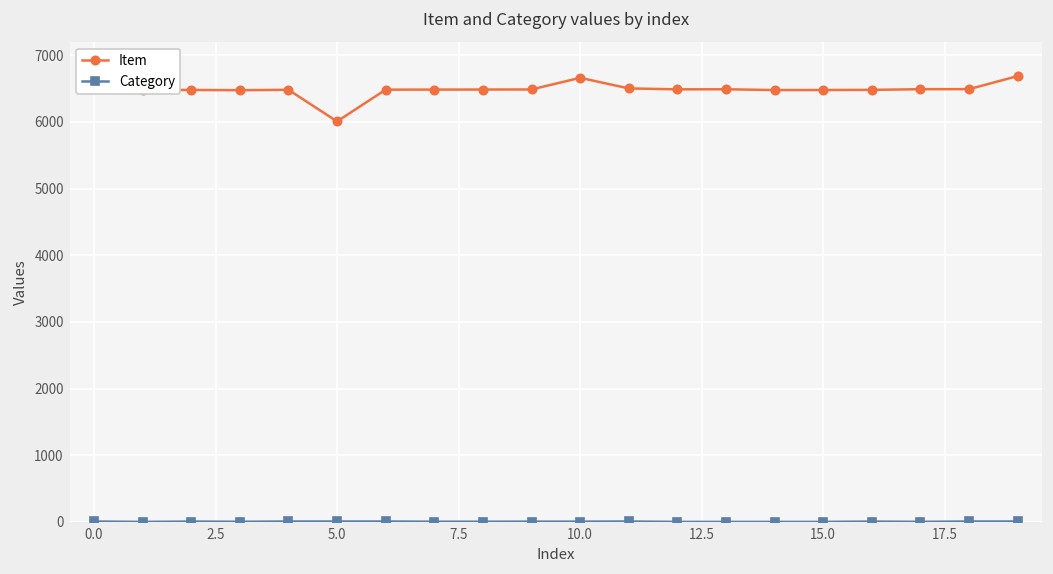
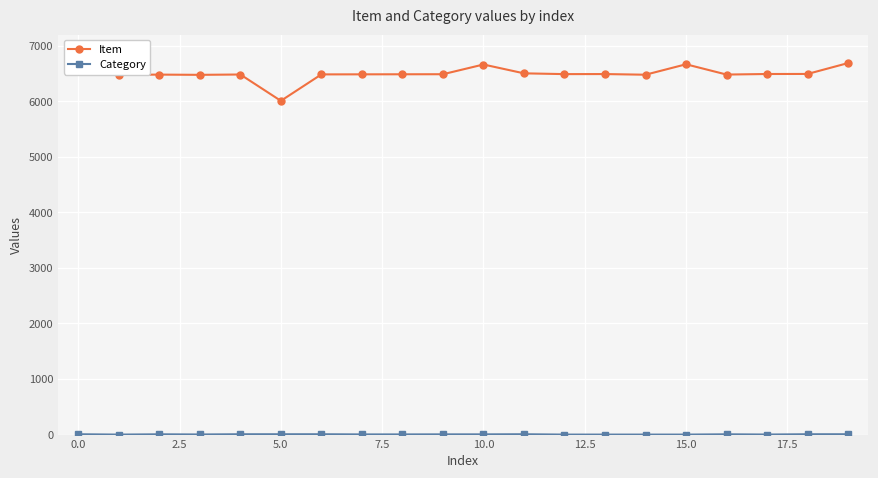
Item, 15.0: 6500 -> 6700
